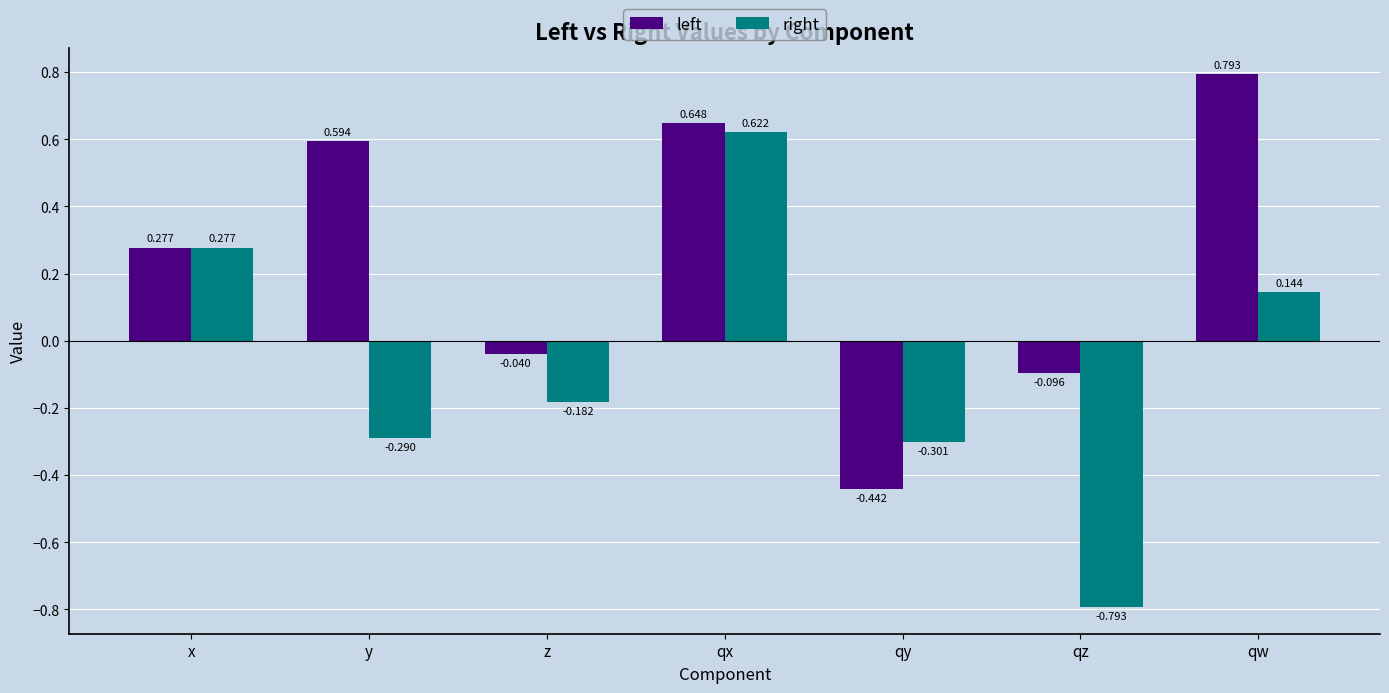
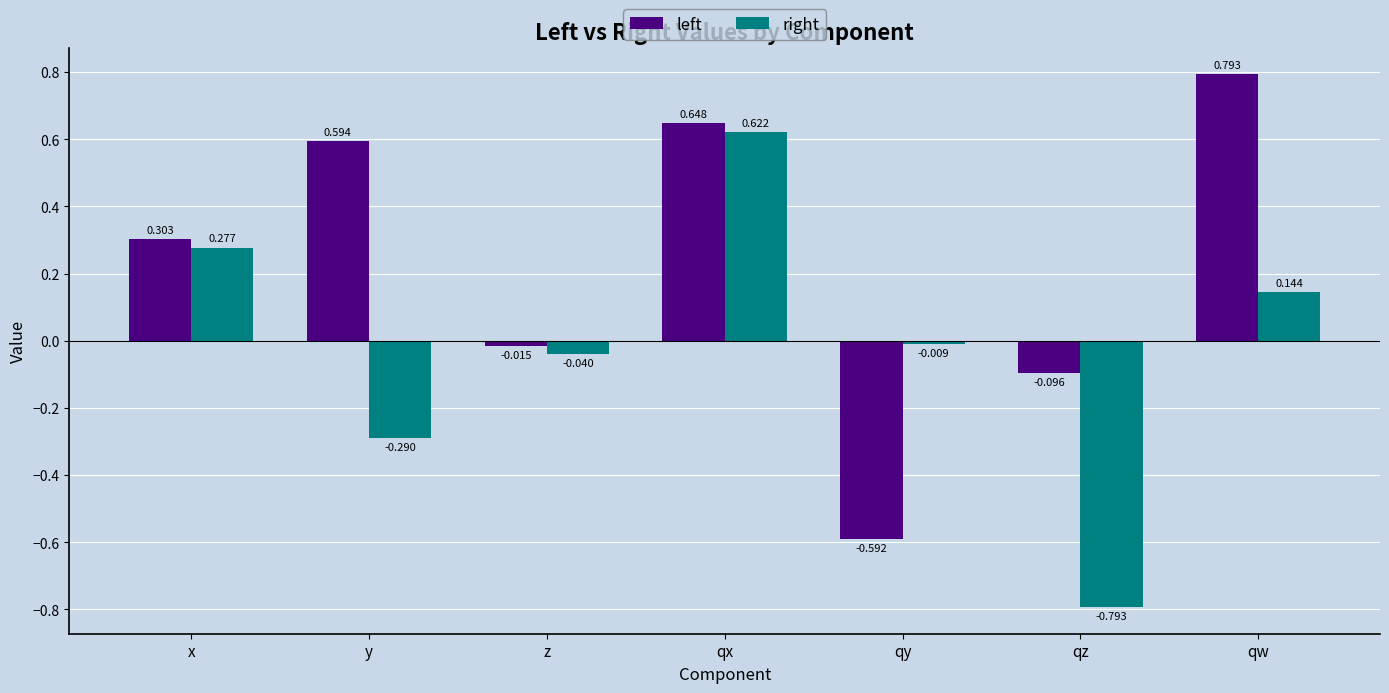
left, x: 0.277 -> 0.303
left, z: -0.040 -> -0.015
right, z: -0.182 -> -0.040
left, qy: -0.442 -> -0.592
right, qy: -0.301 -> -0.009
